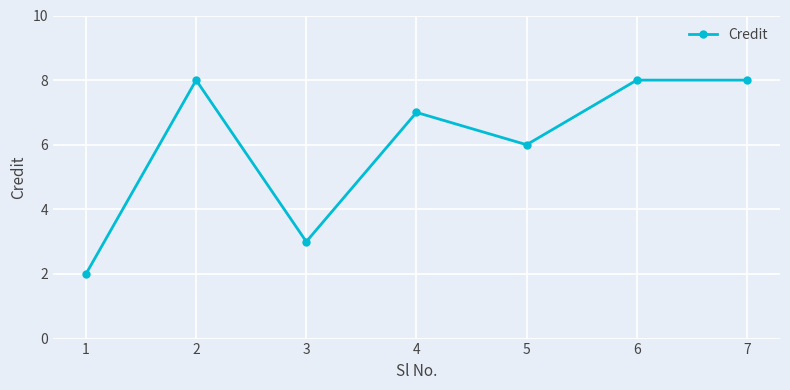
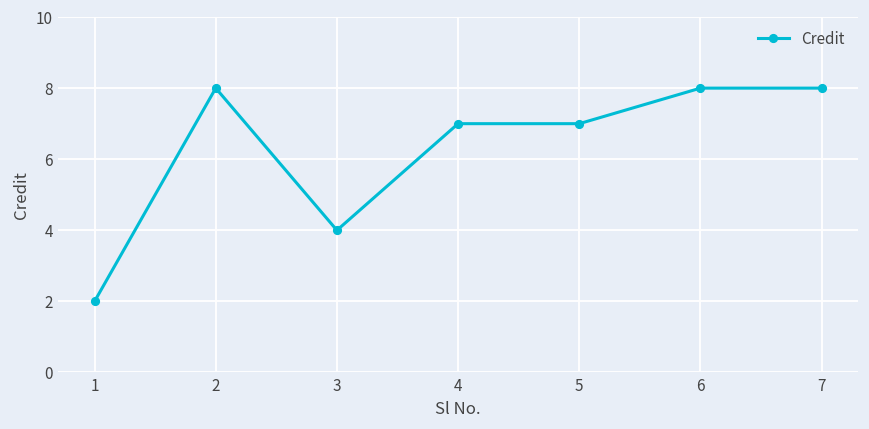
3: 3 -> 4
5: 6 -> 7
